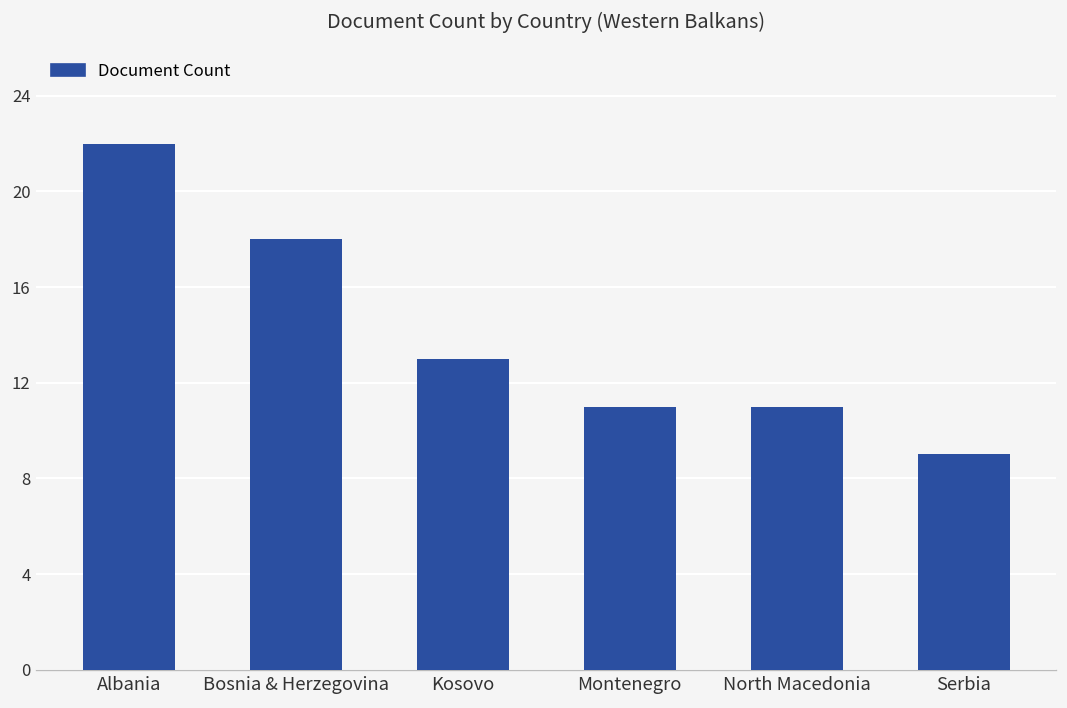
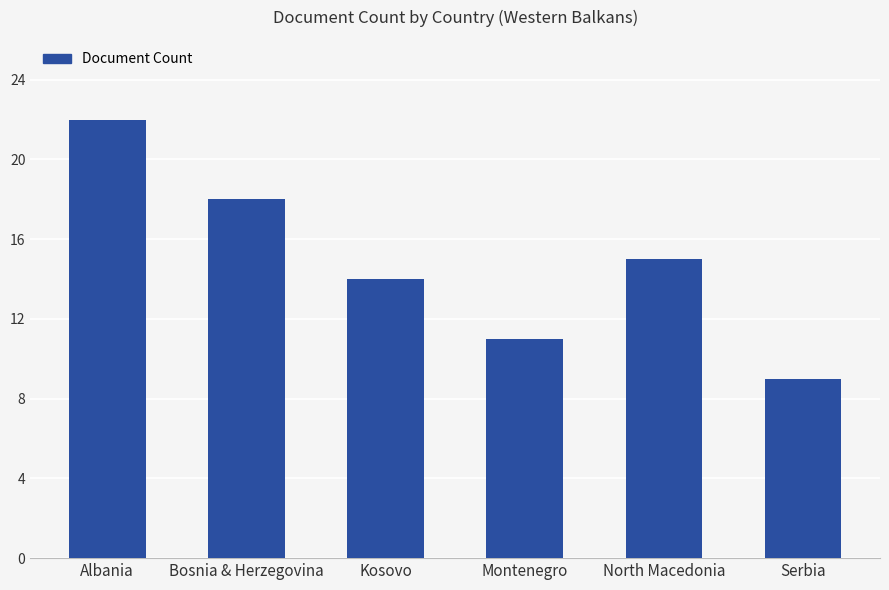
Kosovo: 13 -> 14
North Macedonia: 11 -> 15
